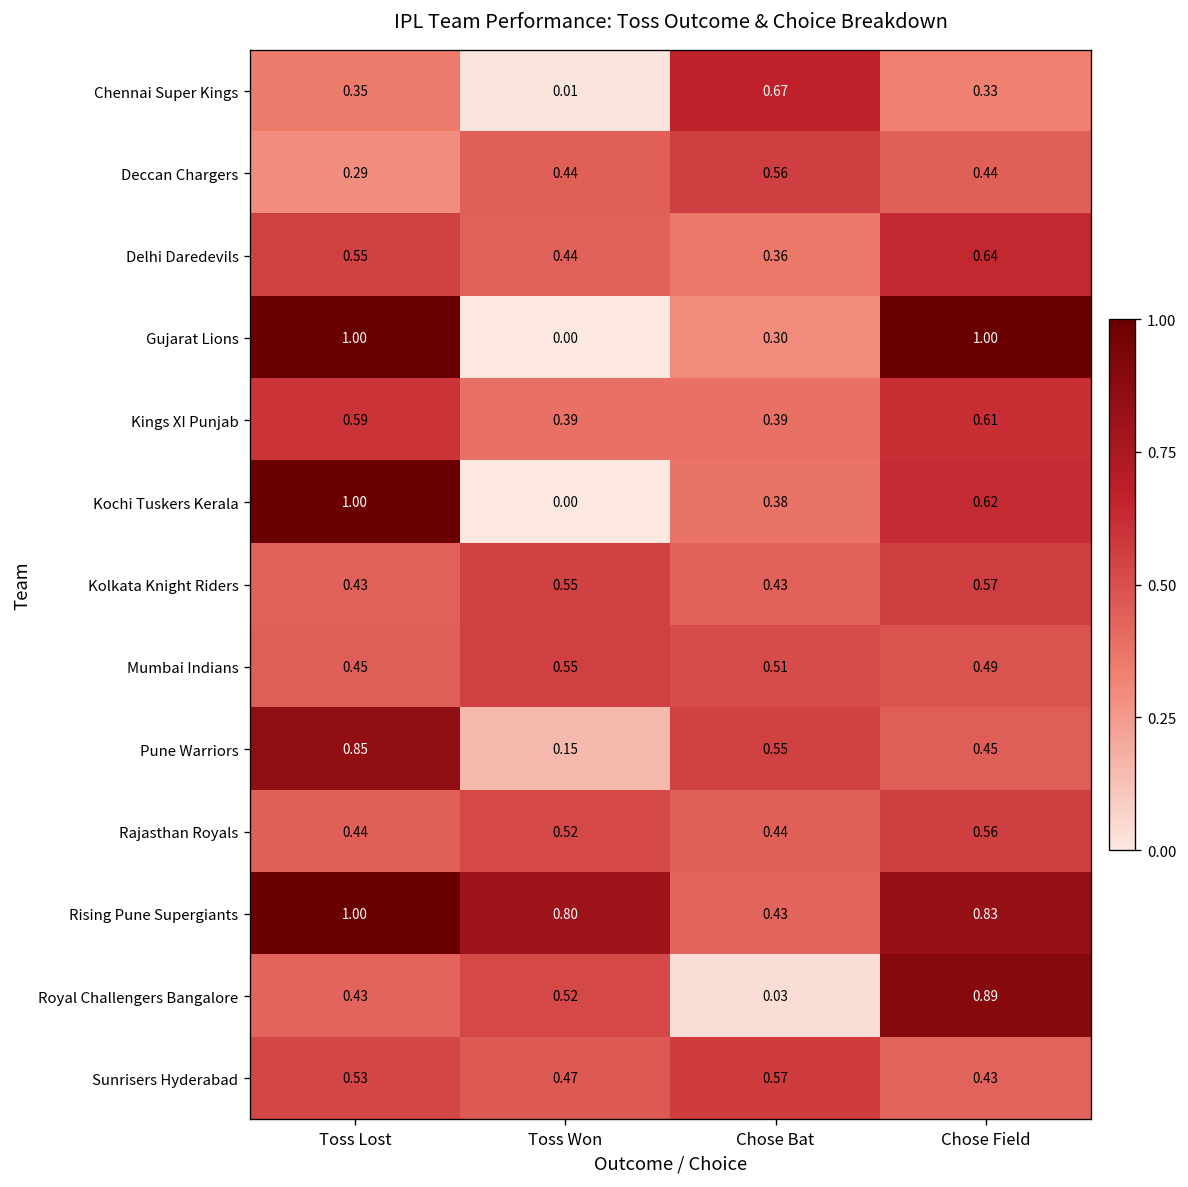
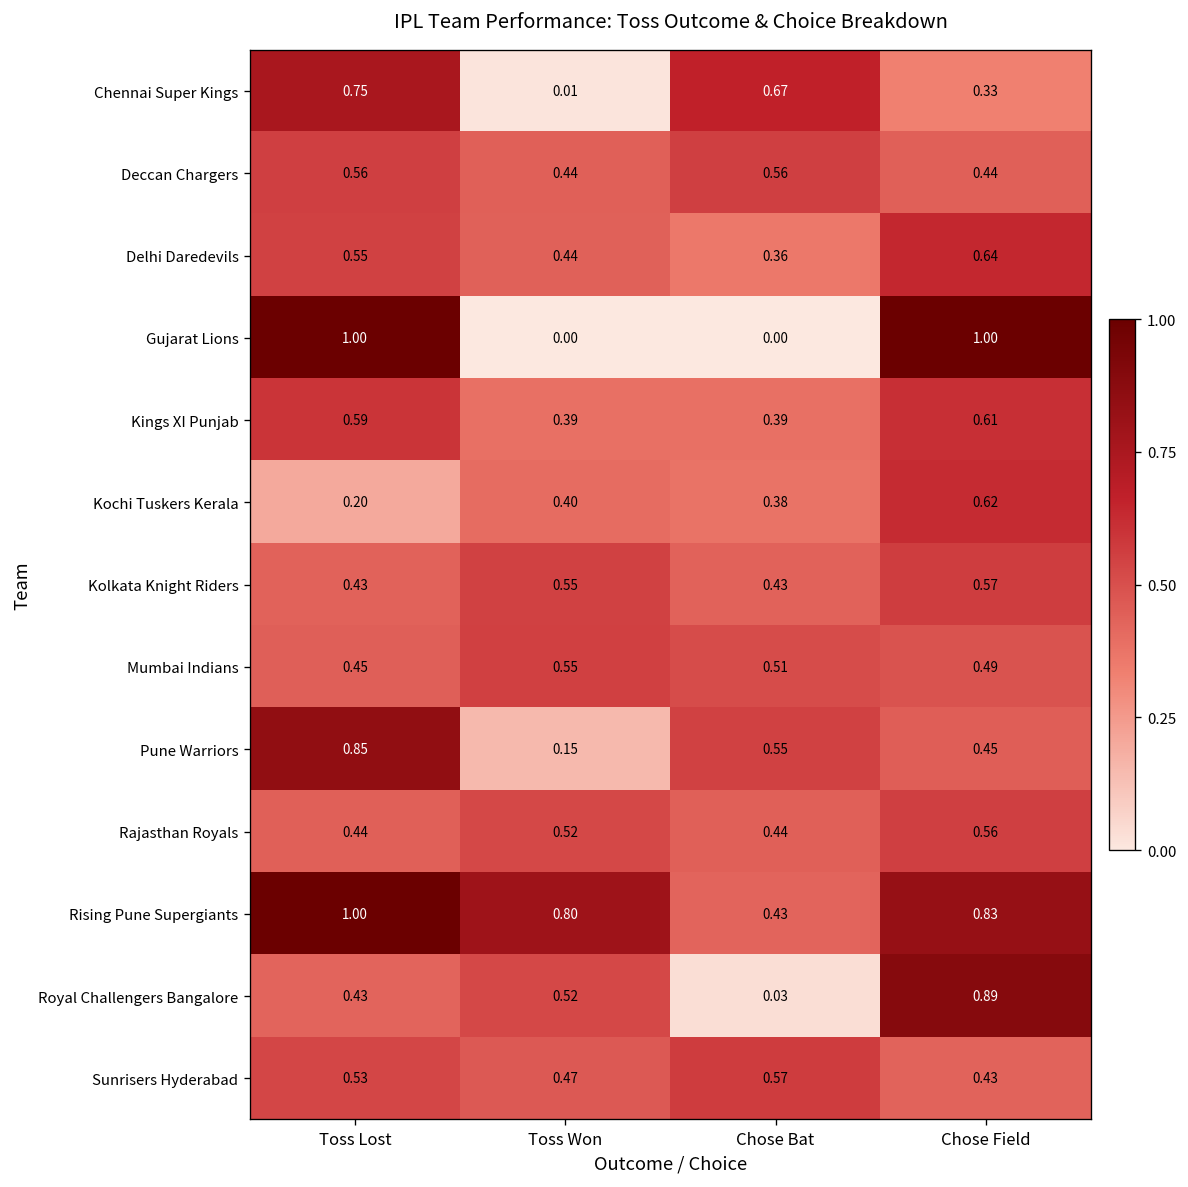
Chennai Super Kings, Toss Lost: 0.35 -> 0.75
Deccan Chargers, Toss Lost: 0.29 -> 0.56
Gujarat Lions, Chose Bat: 0.30 -> 0.00
Kochi Tuskers Kerala, Toss Lost: 1.00 -> 0.20
Kochi Tuskers Kerala, Toss Won: 0.00 -> 0.40
